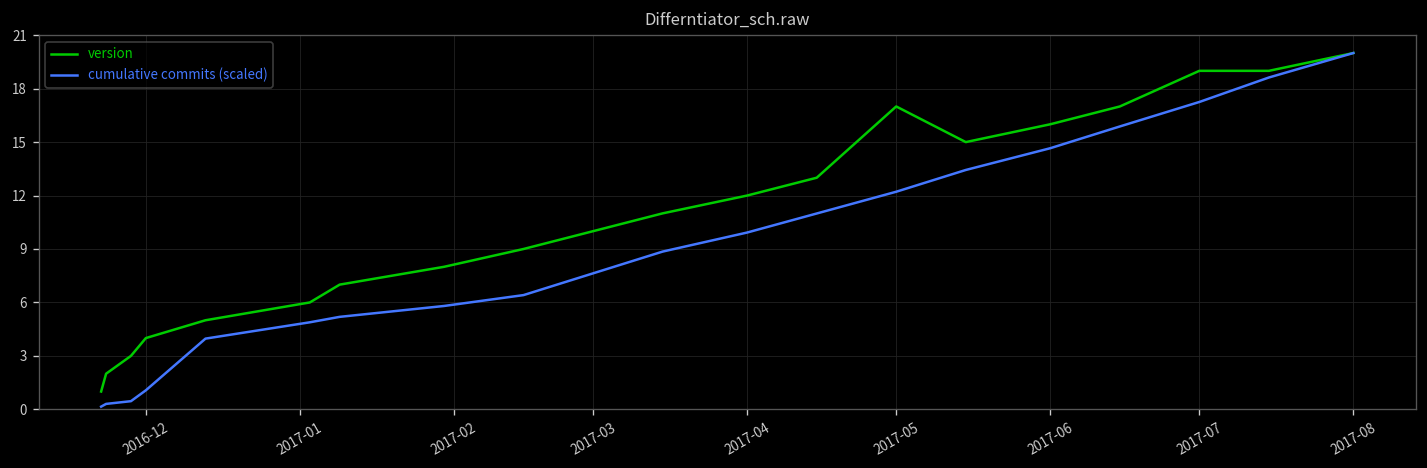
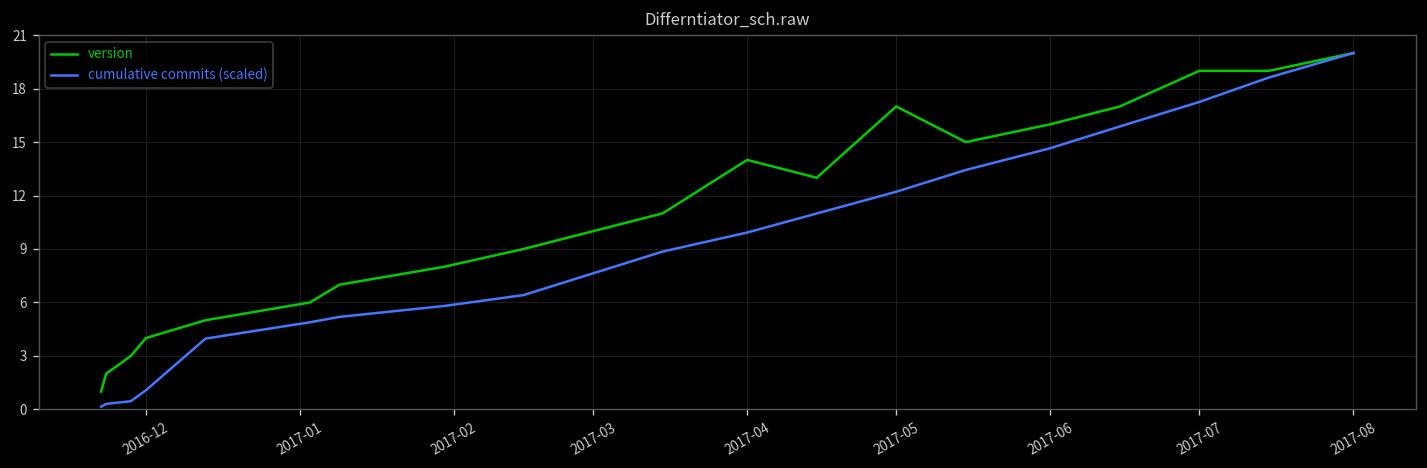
version, 2017-04: 12 -> 14
